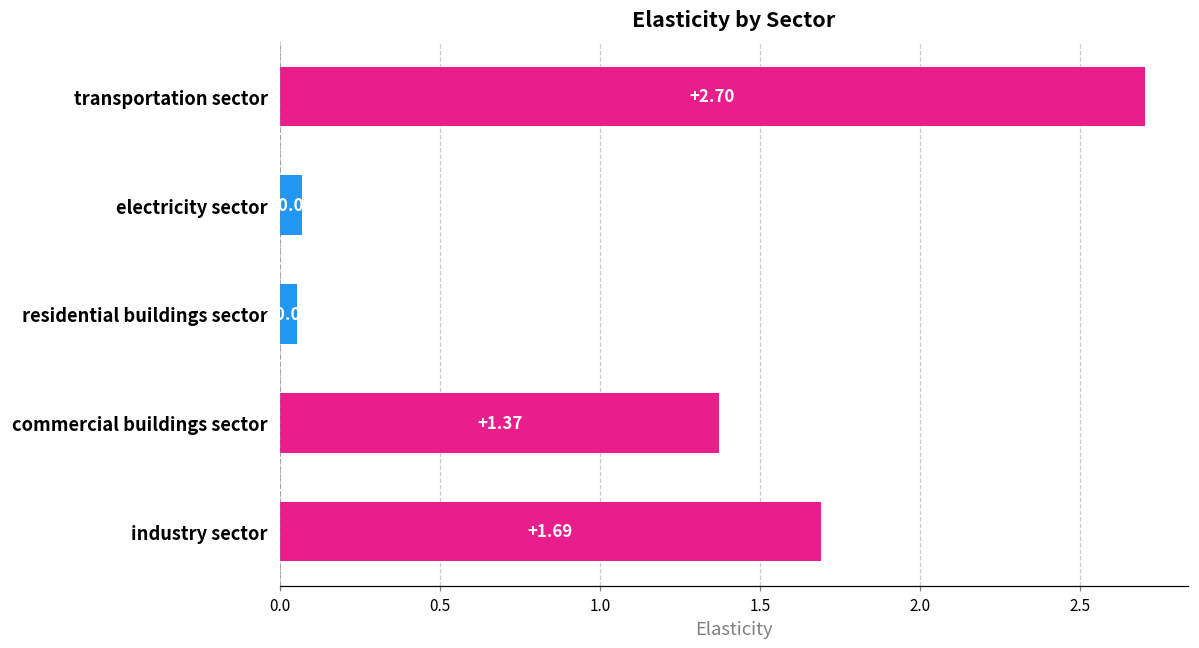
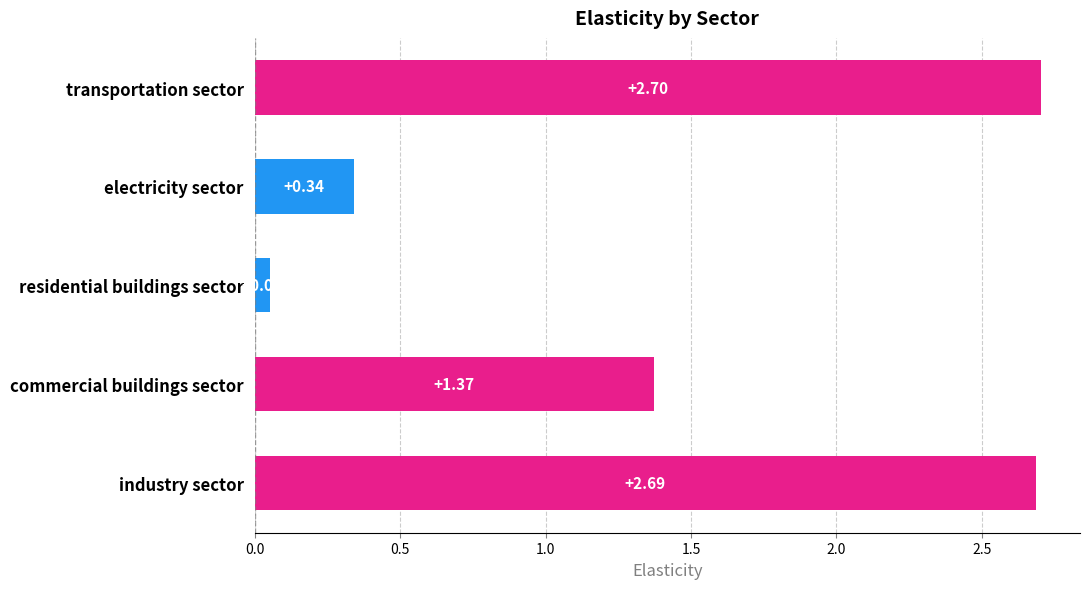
electricity sector: 0.07 -> 0.34
industry sector: +1.69 -> +2.69
